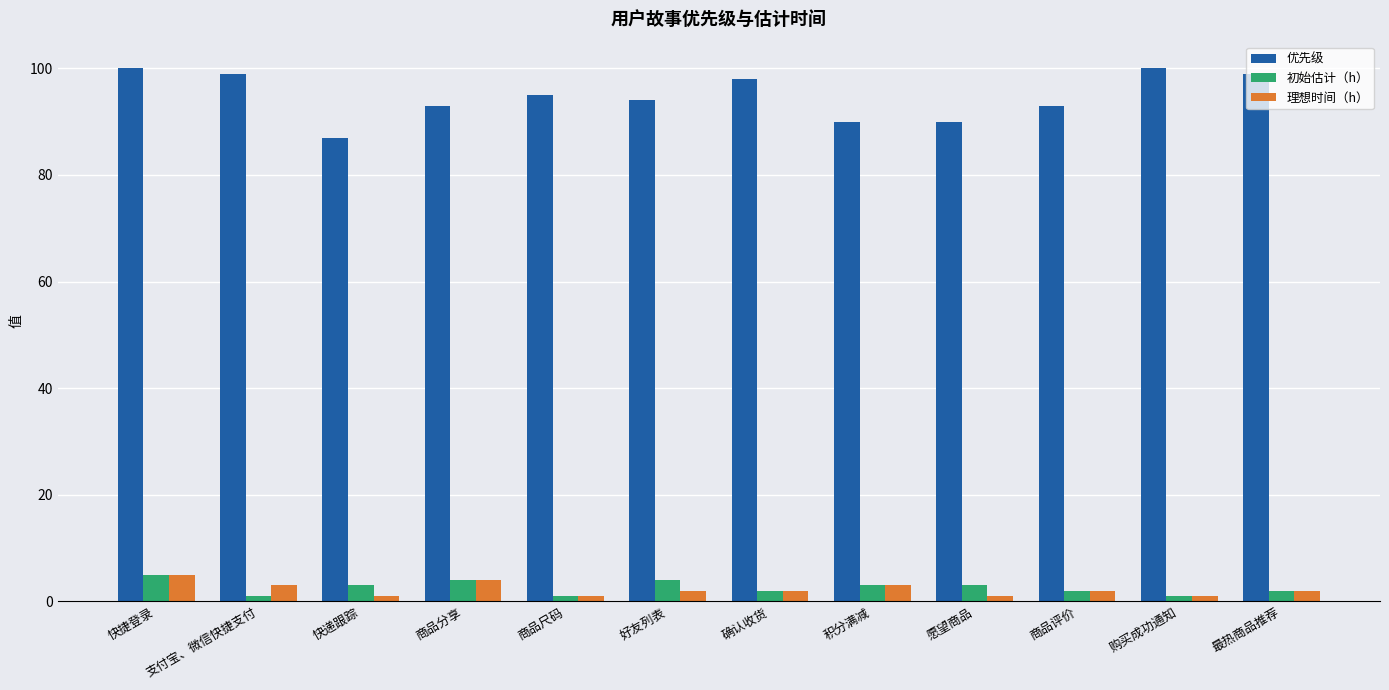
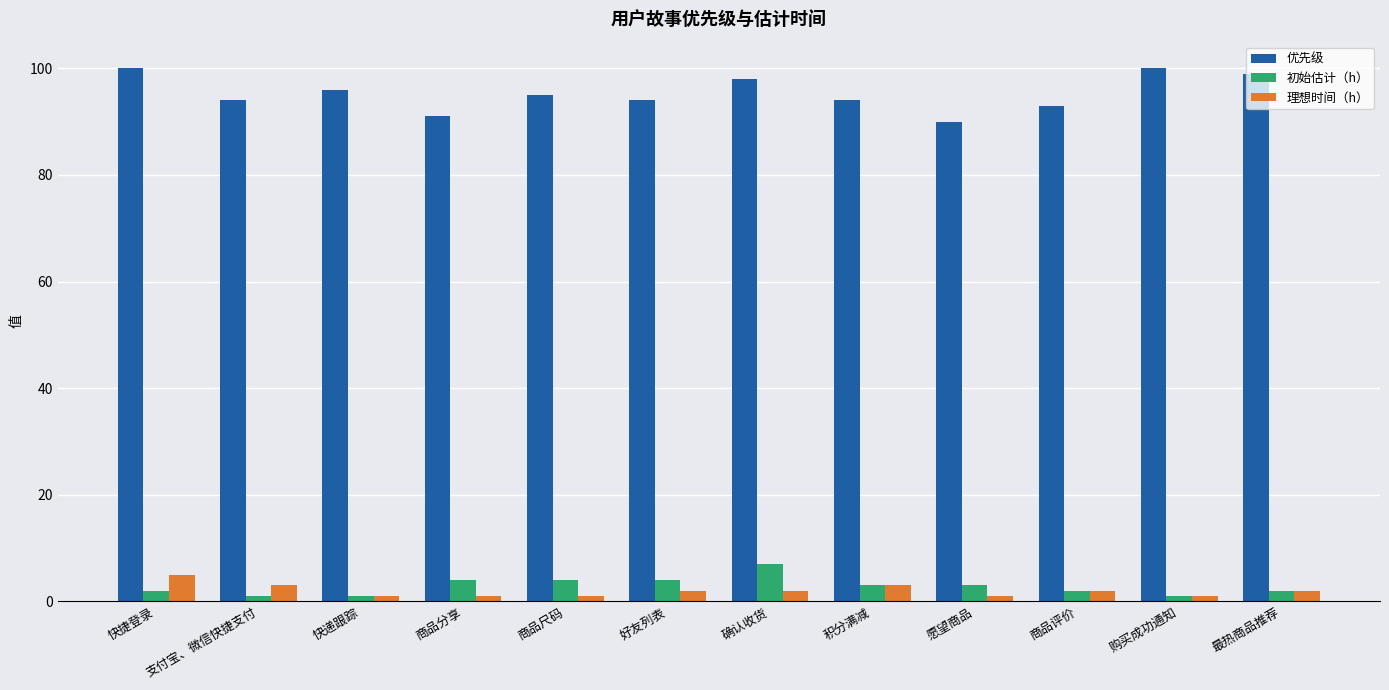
初始估计（h）, 快捷登录: 5 -> 2
优先级, 支付宝、微信快捷支付: 99 -> 94
优先级, 快递跟踪: 87 -> 96
初始估计（h）, 快递跟踪: 3 -> 1
优先级, 商品分享: 93 -> 91
理想时间（h）, 商品分享: 4 -> 1
初始估计（h）, 商品尺码: 1 -> 4
初始估计（h）, 确认收货: 2 -> 7
优先级, 积分满减: 90 -> 94
